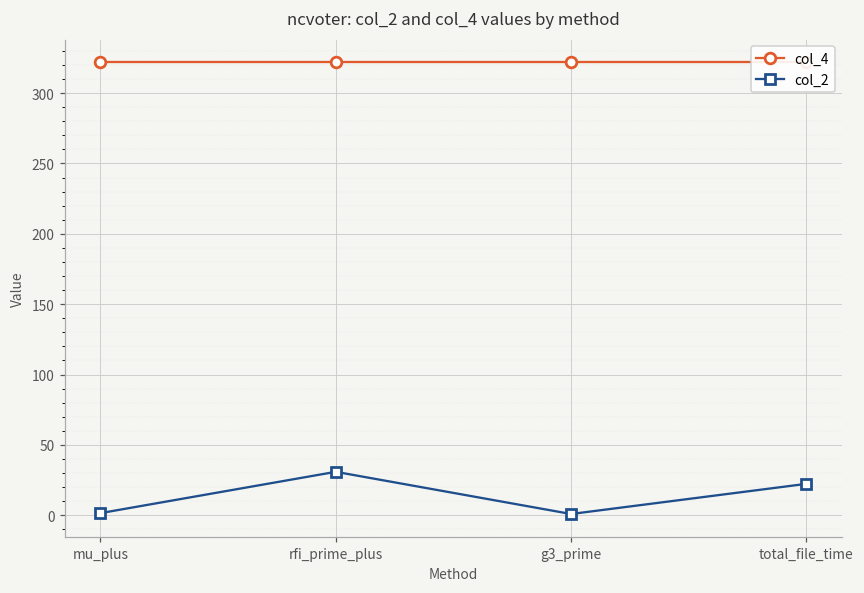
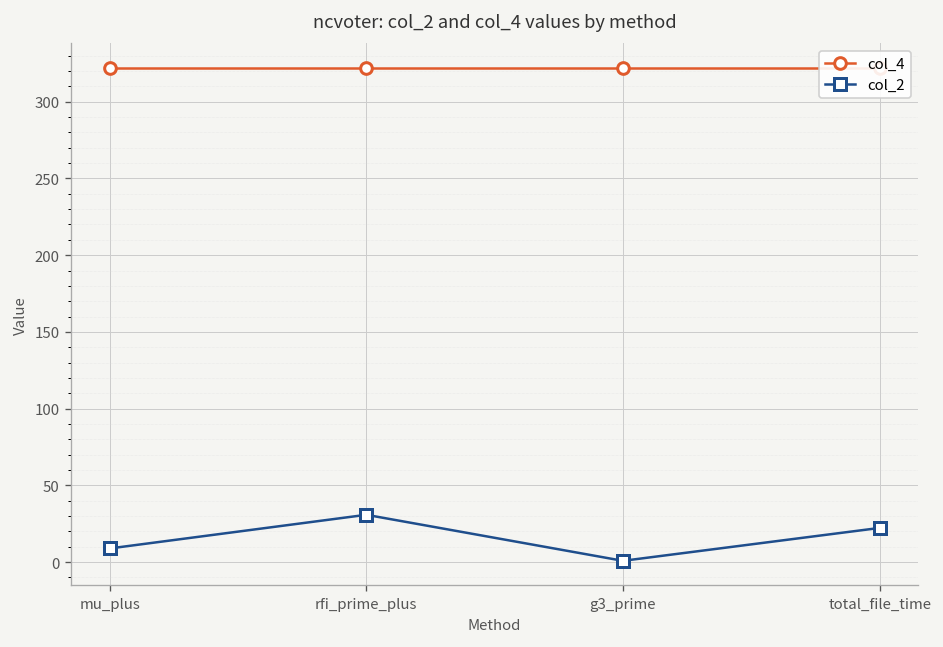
col_2, mu_plus: 1 -> 9
